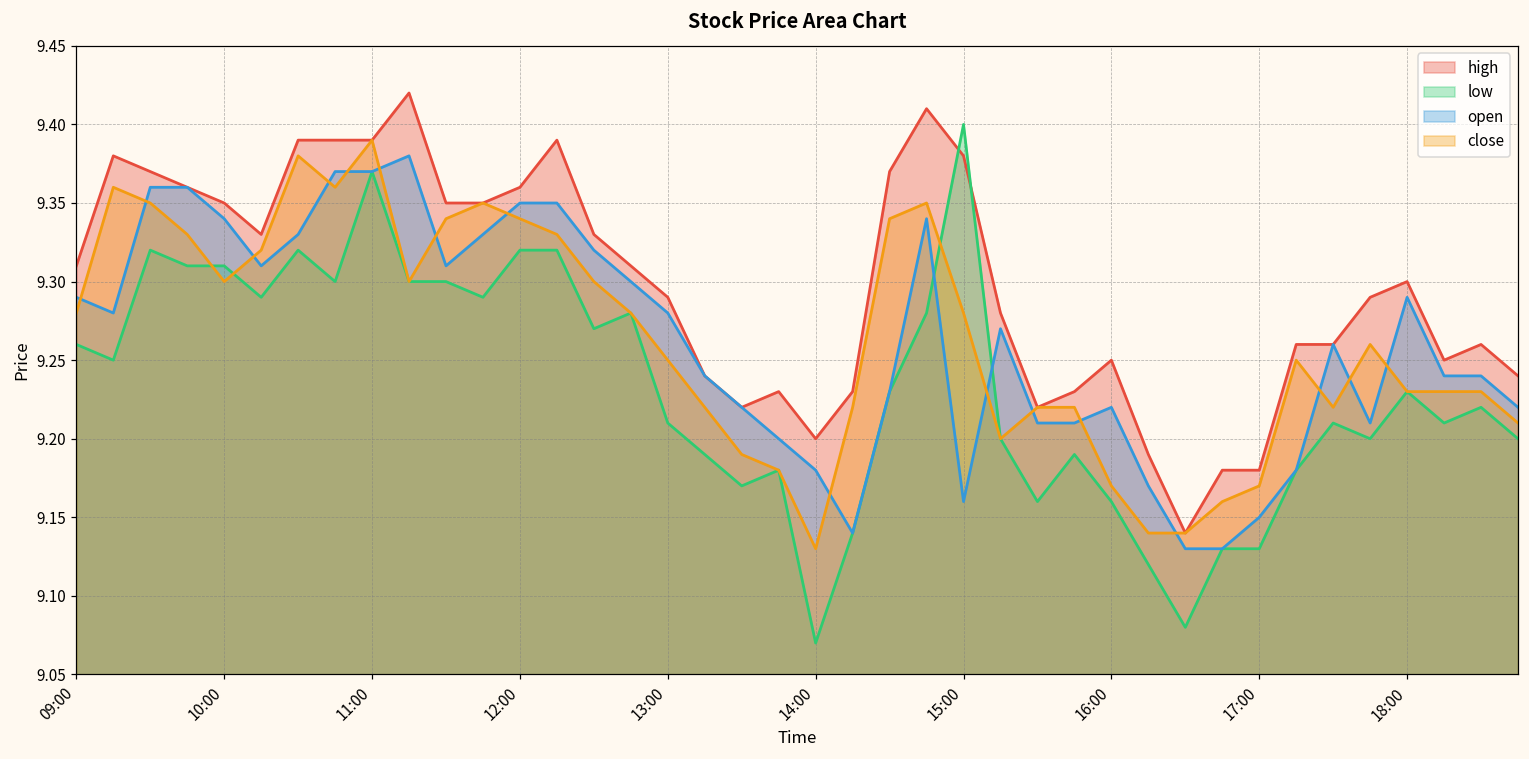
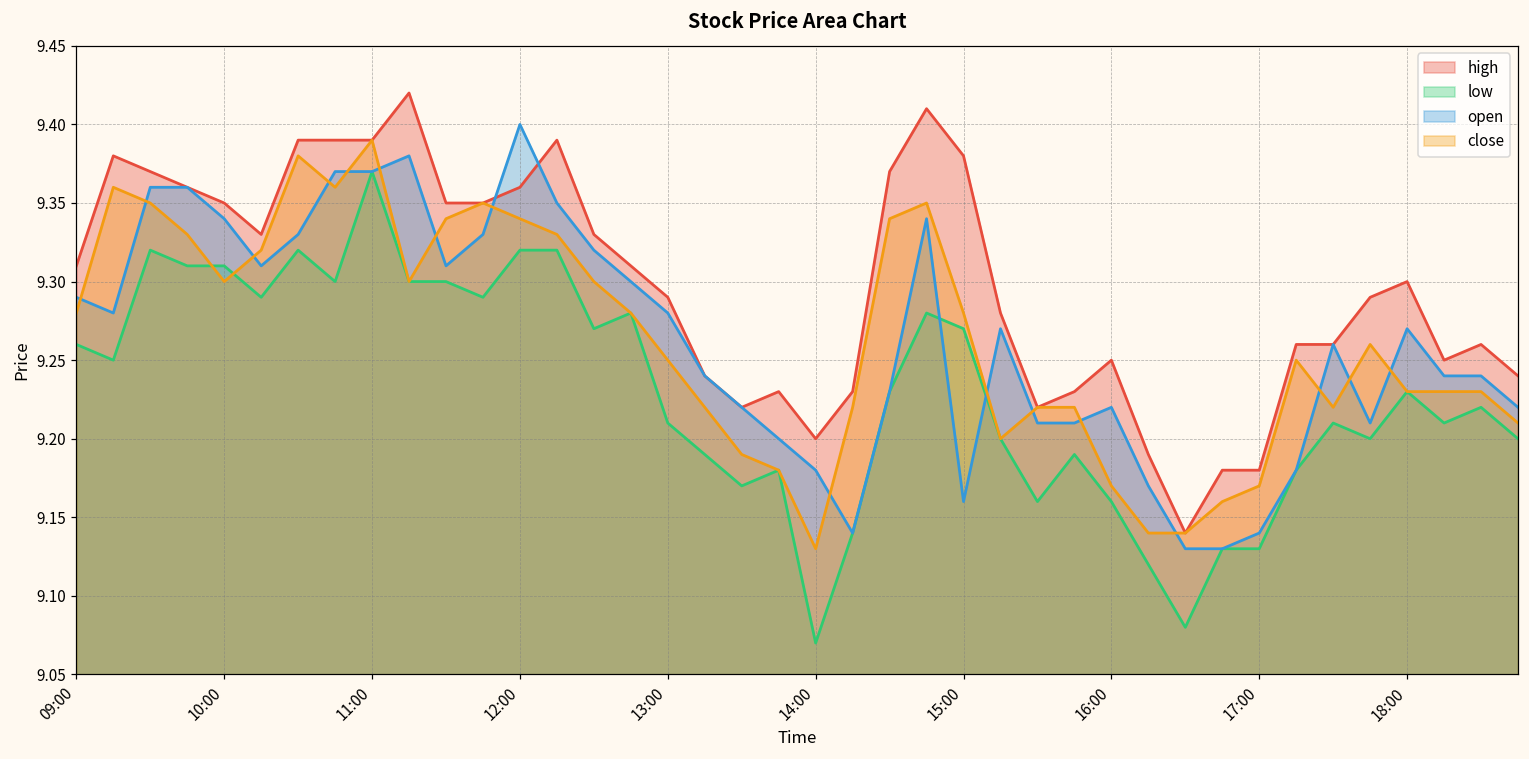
open, 12:00: 9.35 -> 9.40
low, 15:00: 9.40 -> 9.27
open, 17:00: 9.15 -> 9.14
open, 18:00: 9.29 -> 9.27
